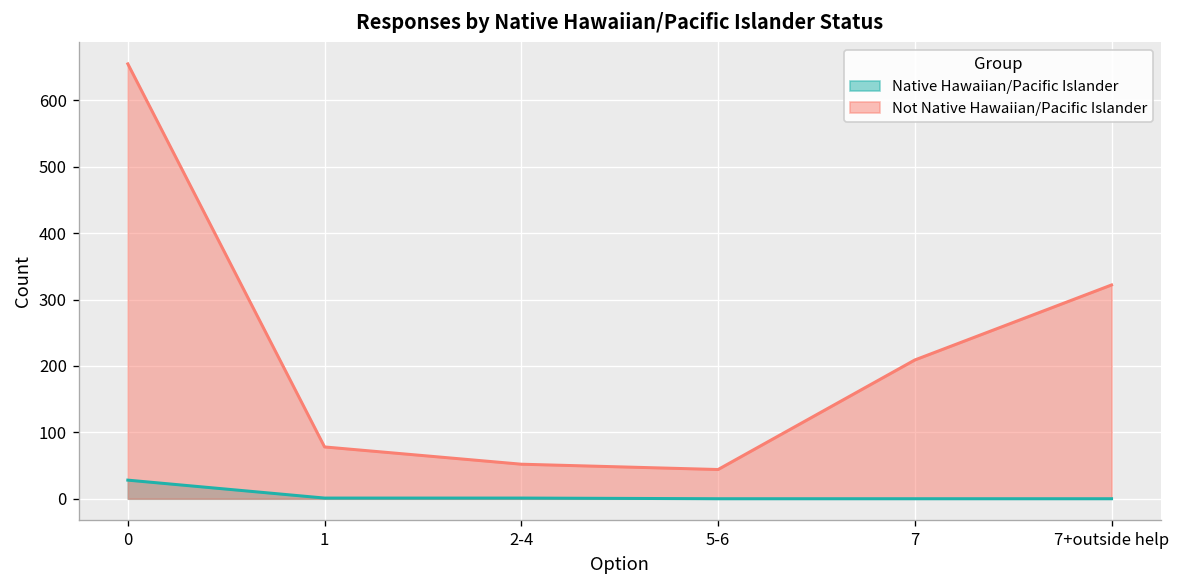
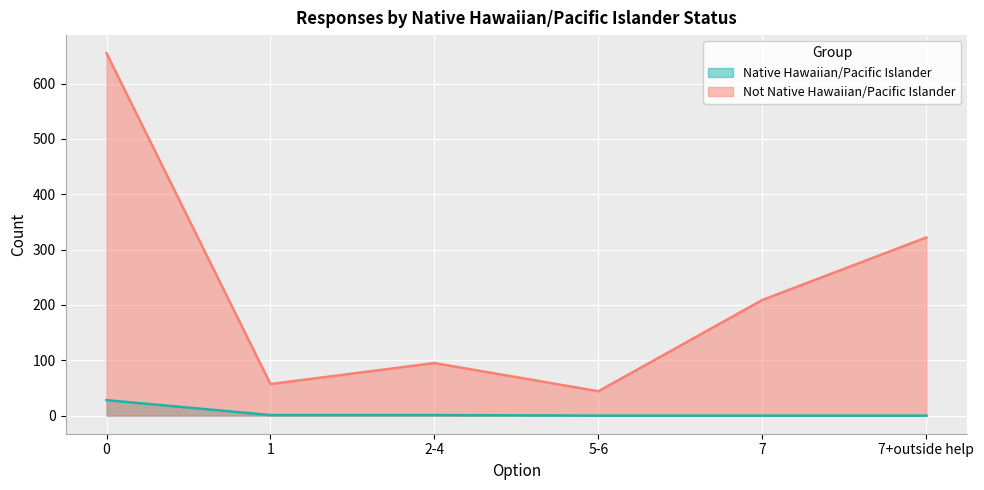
Not Native Hawaiian/Pacific Islander, 1: 80 -> 60
Not Native Hawaiian/Pacific Islander, 2-4: 50 -> 100
